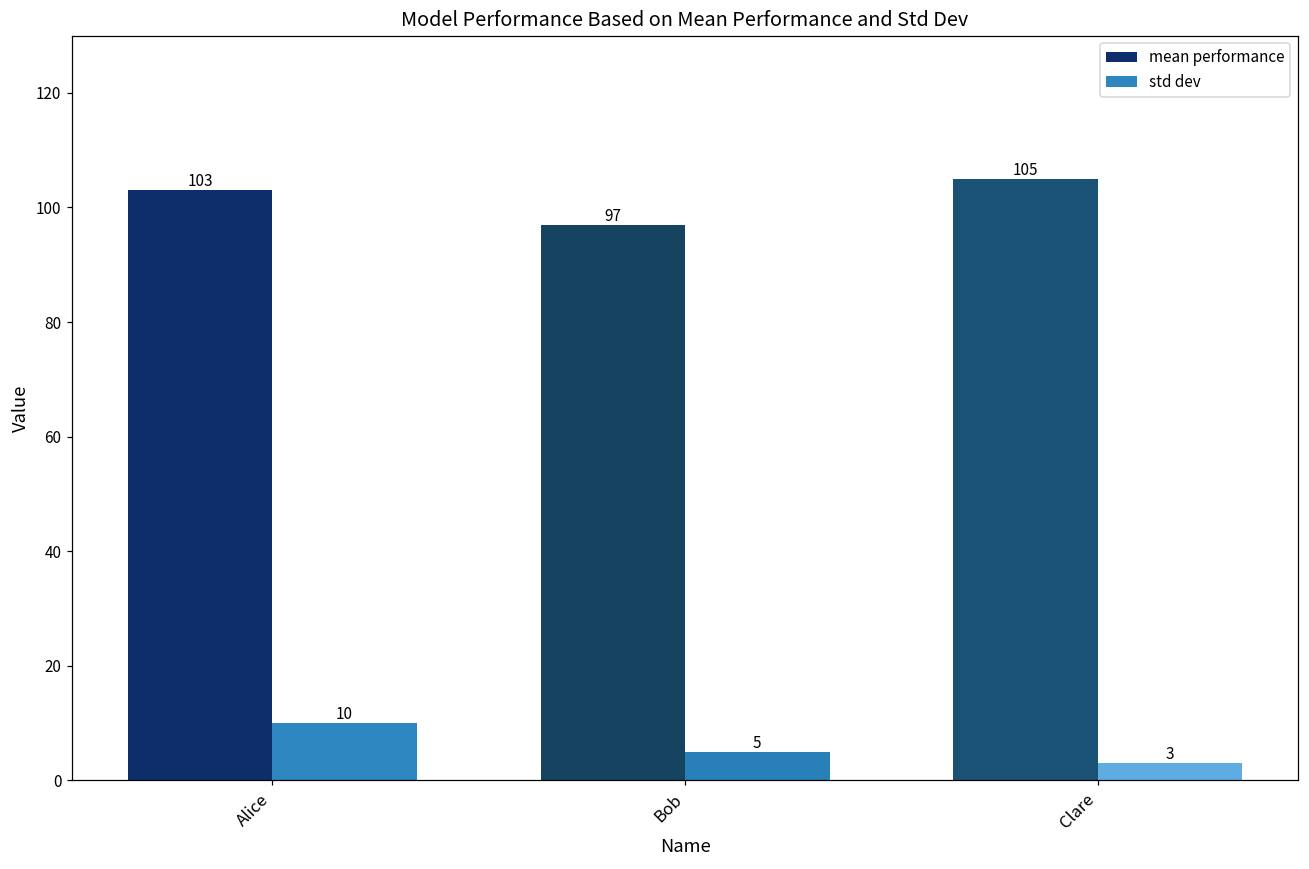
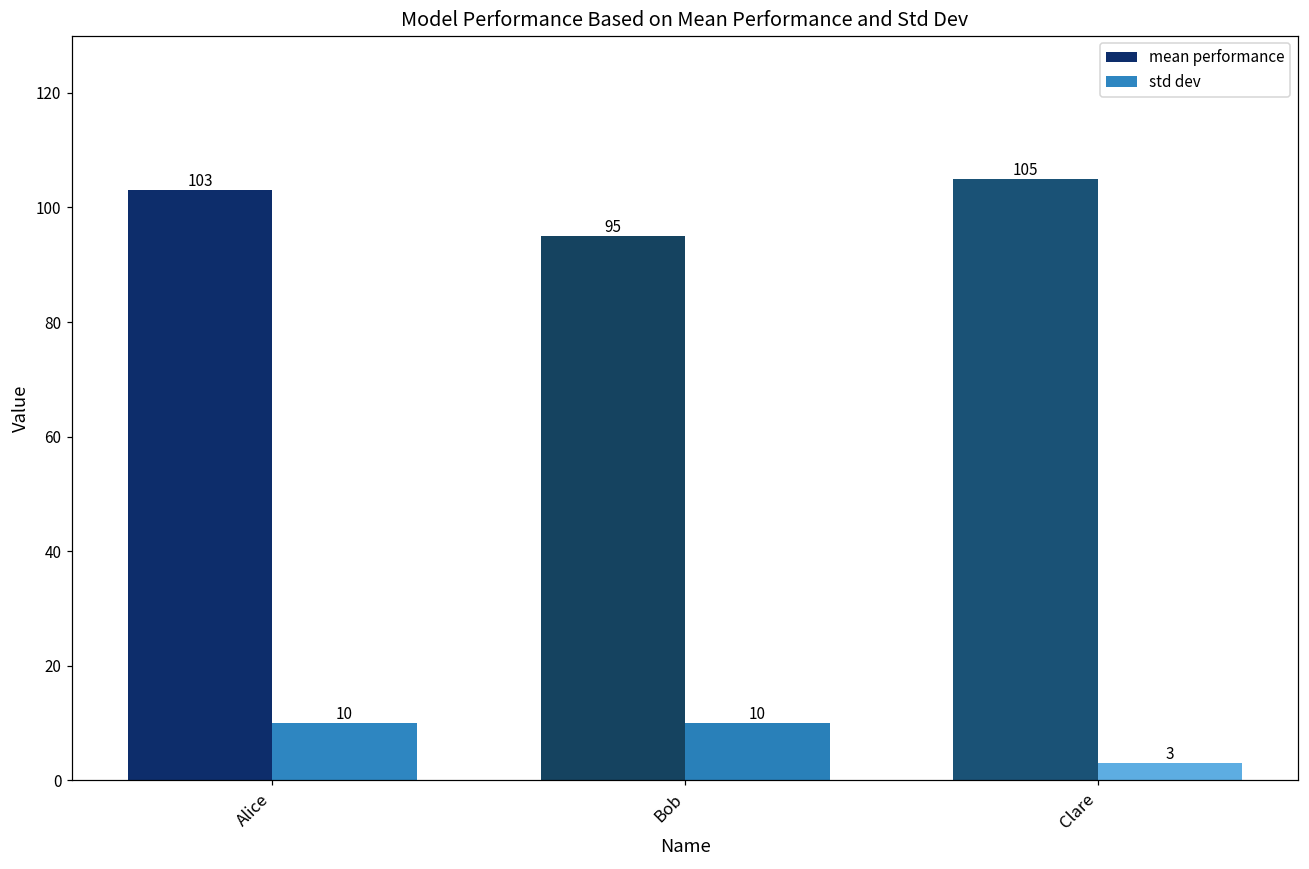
mean performance, Bob: 97 -> 95
std dev, Bob: 5 -> 10
